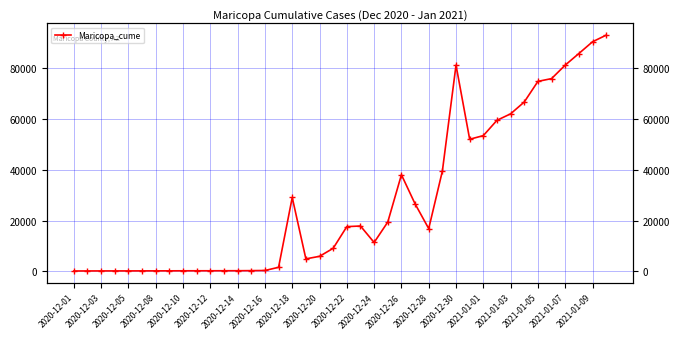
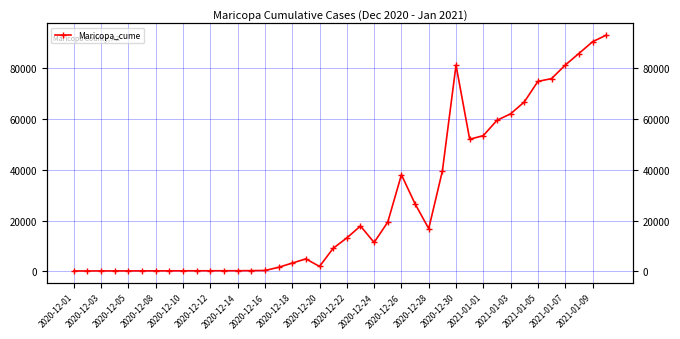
2020-12-18: 29000 -> 3000
2020-12-20: 6000 -> 2000
2020-12-22: 18000 -> 13000
